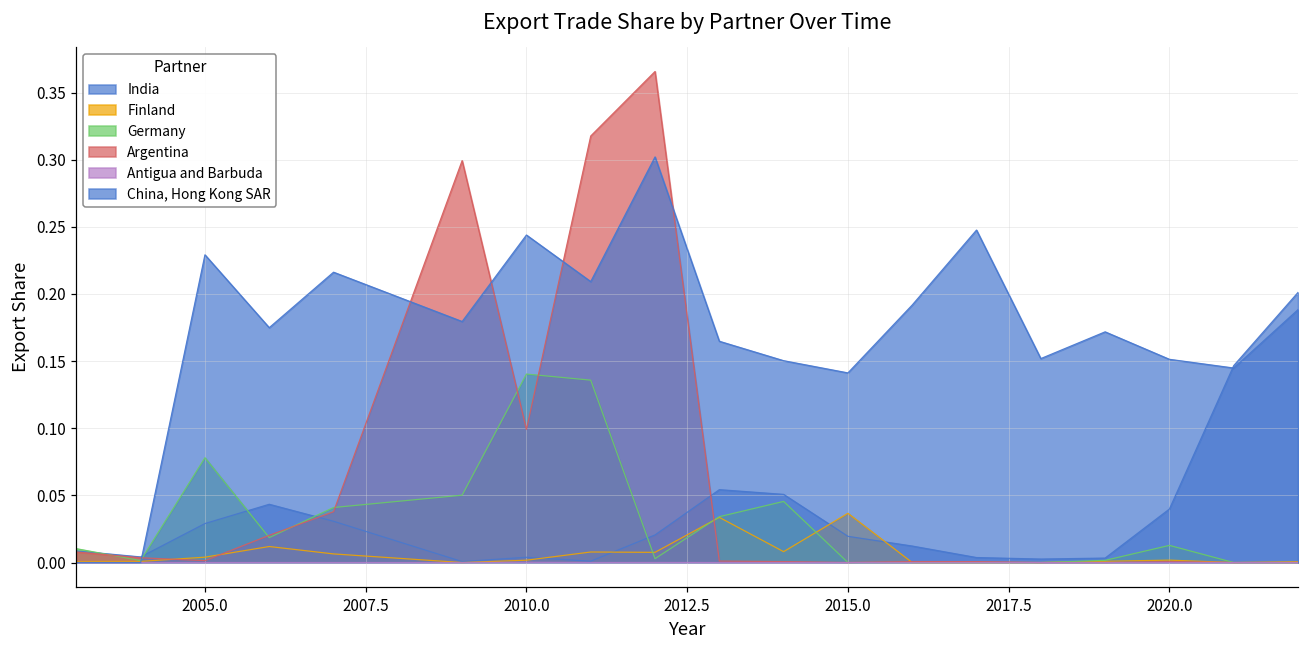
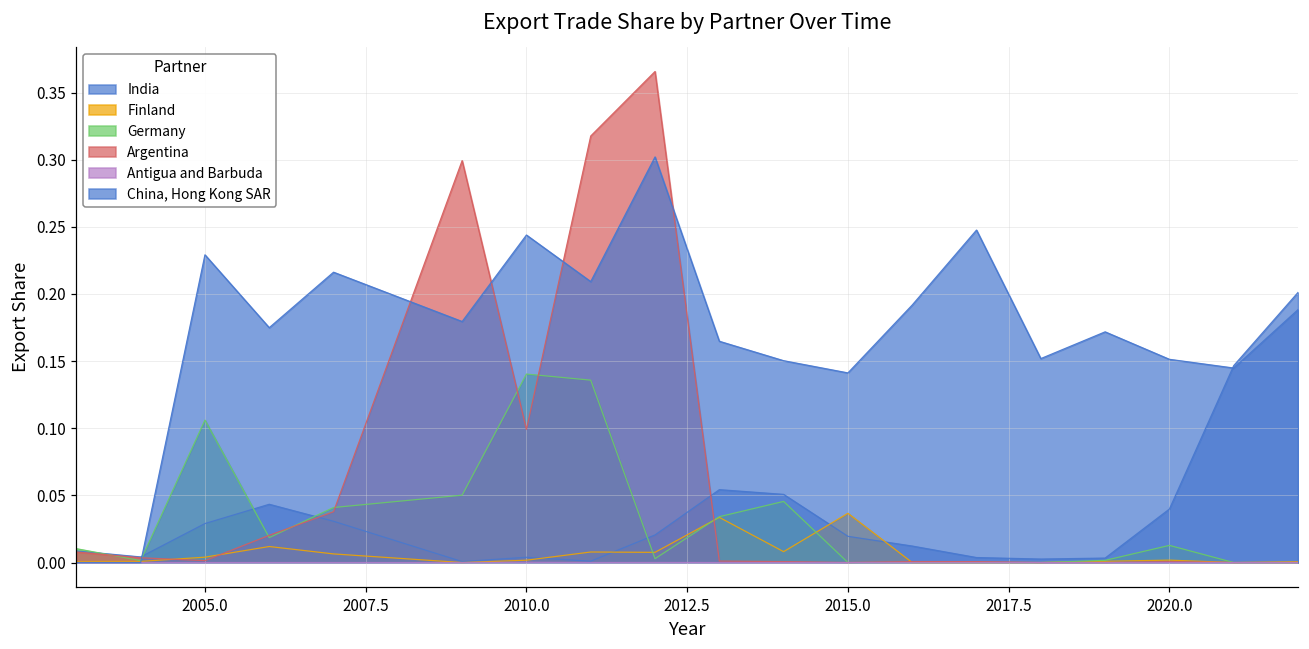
Germany, 2005.0: 0.078 -> 0.106
